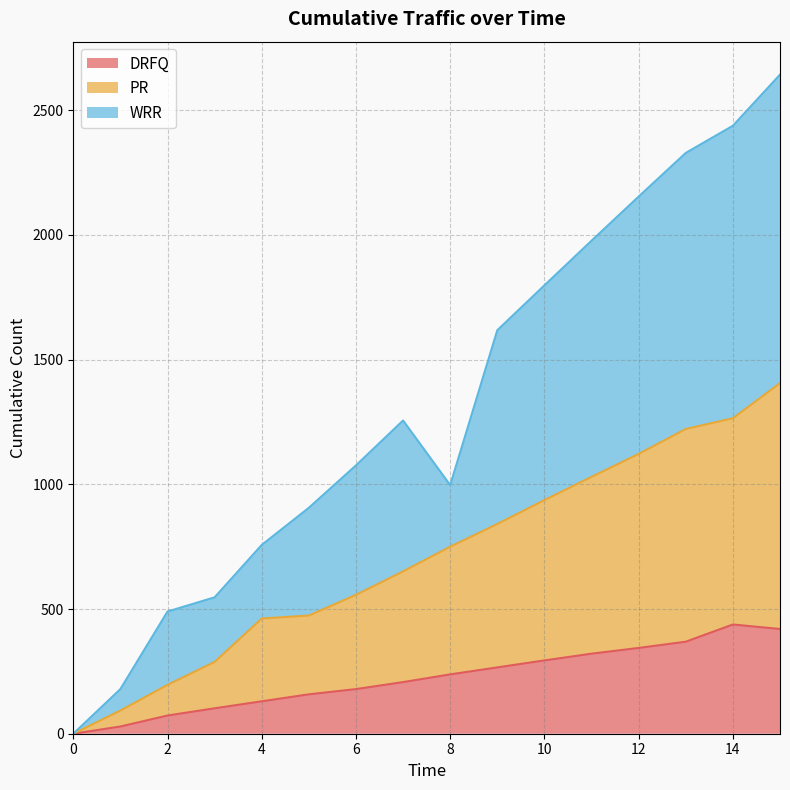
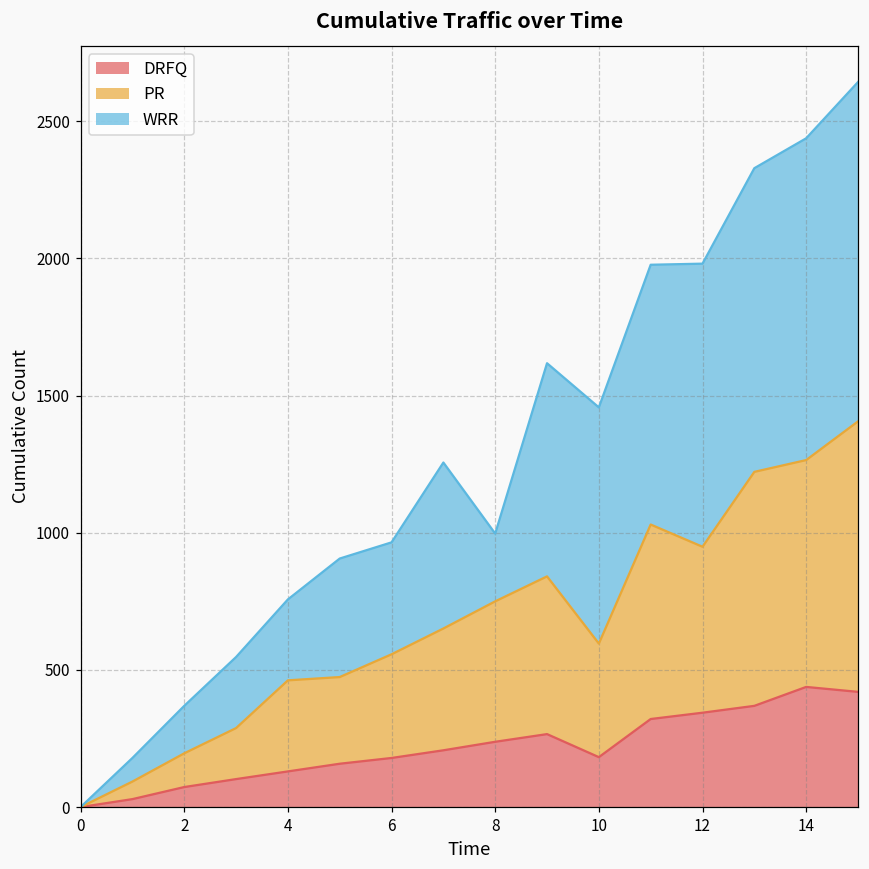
WRR, 2: 290 -> 170
WRR, 6: 520 -> 410
DRFQ, 10: 290 -> 180
PR, 10: 640 -> 410
PR, 12: 780 -> 610
